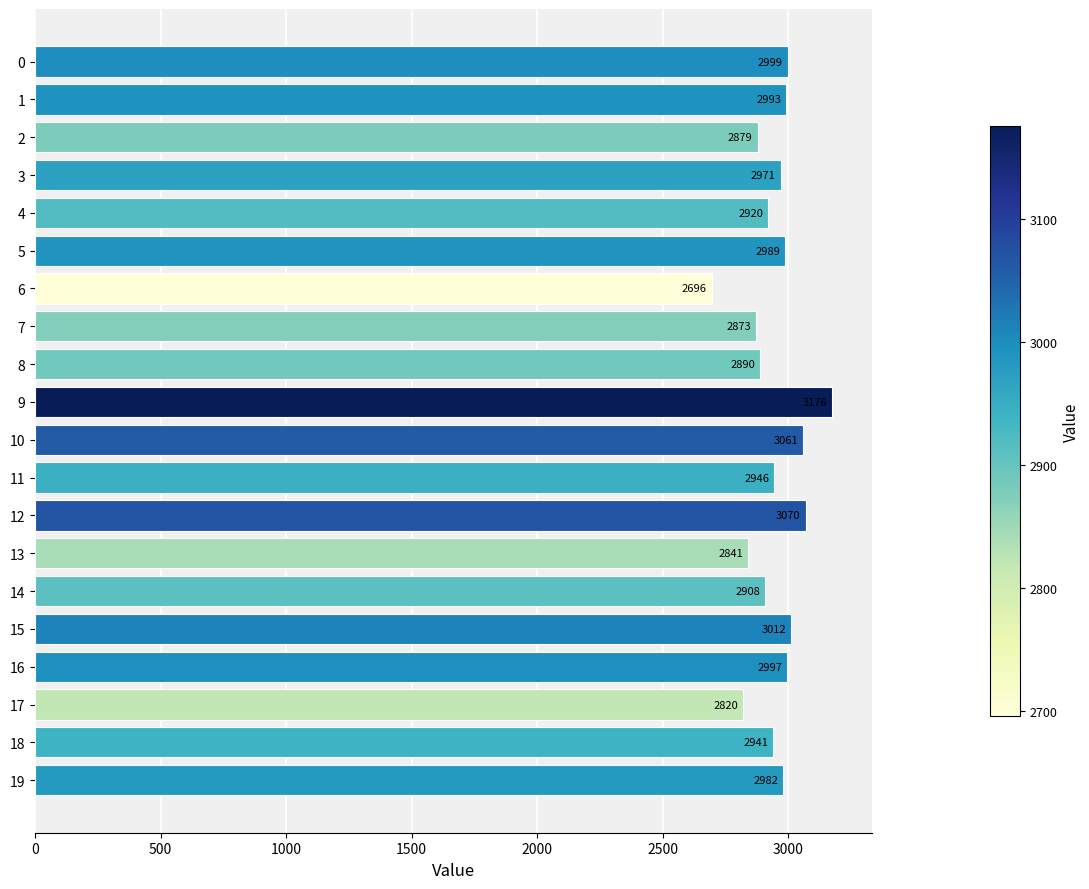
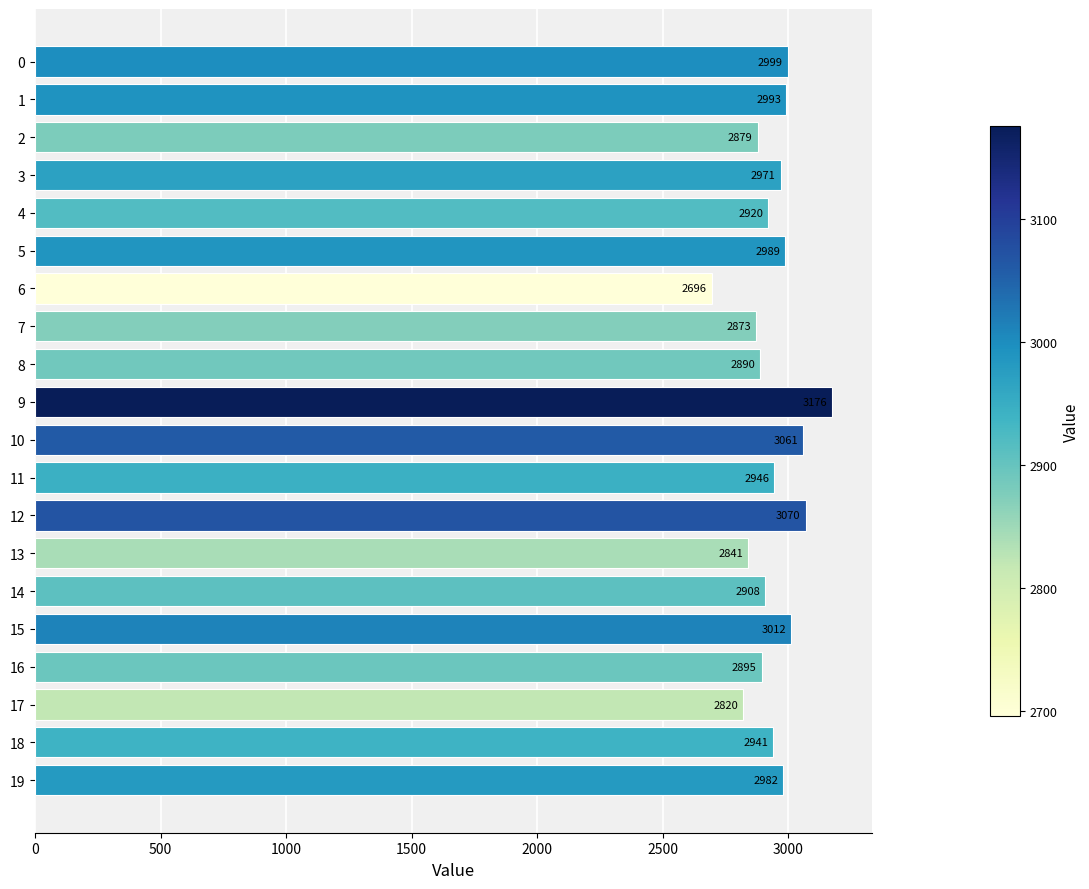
16: 2997 -> 2895
